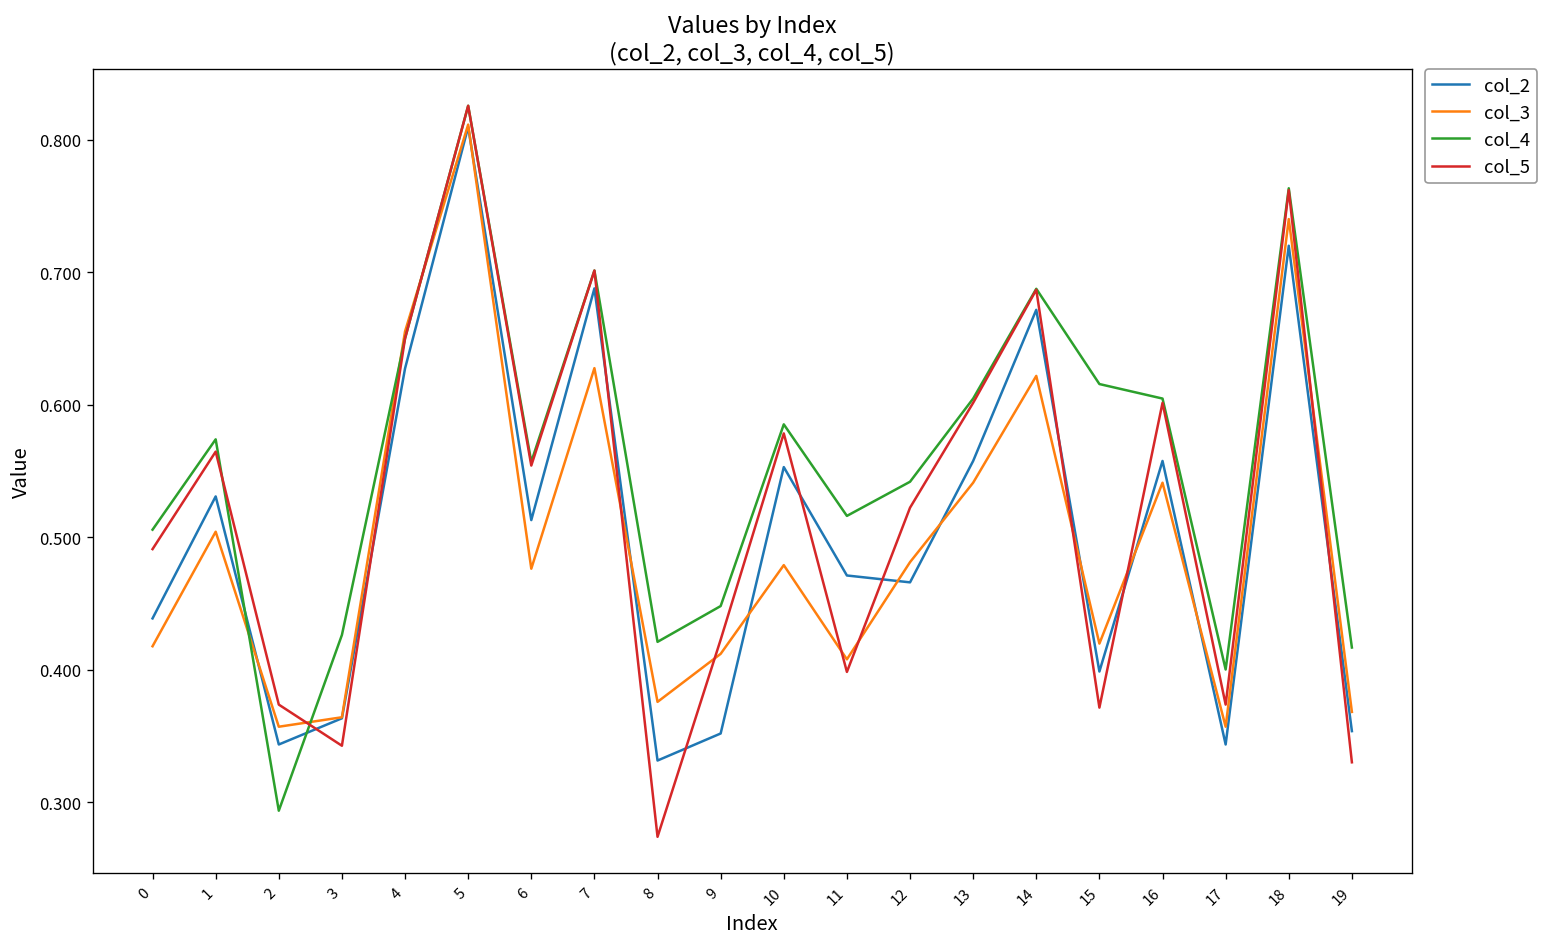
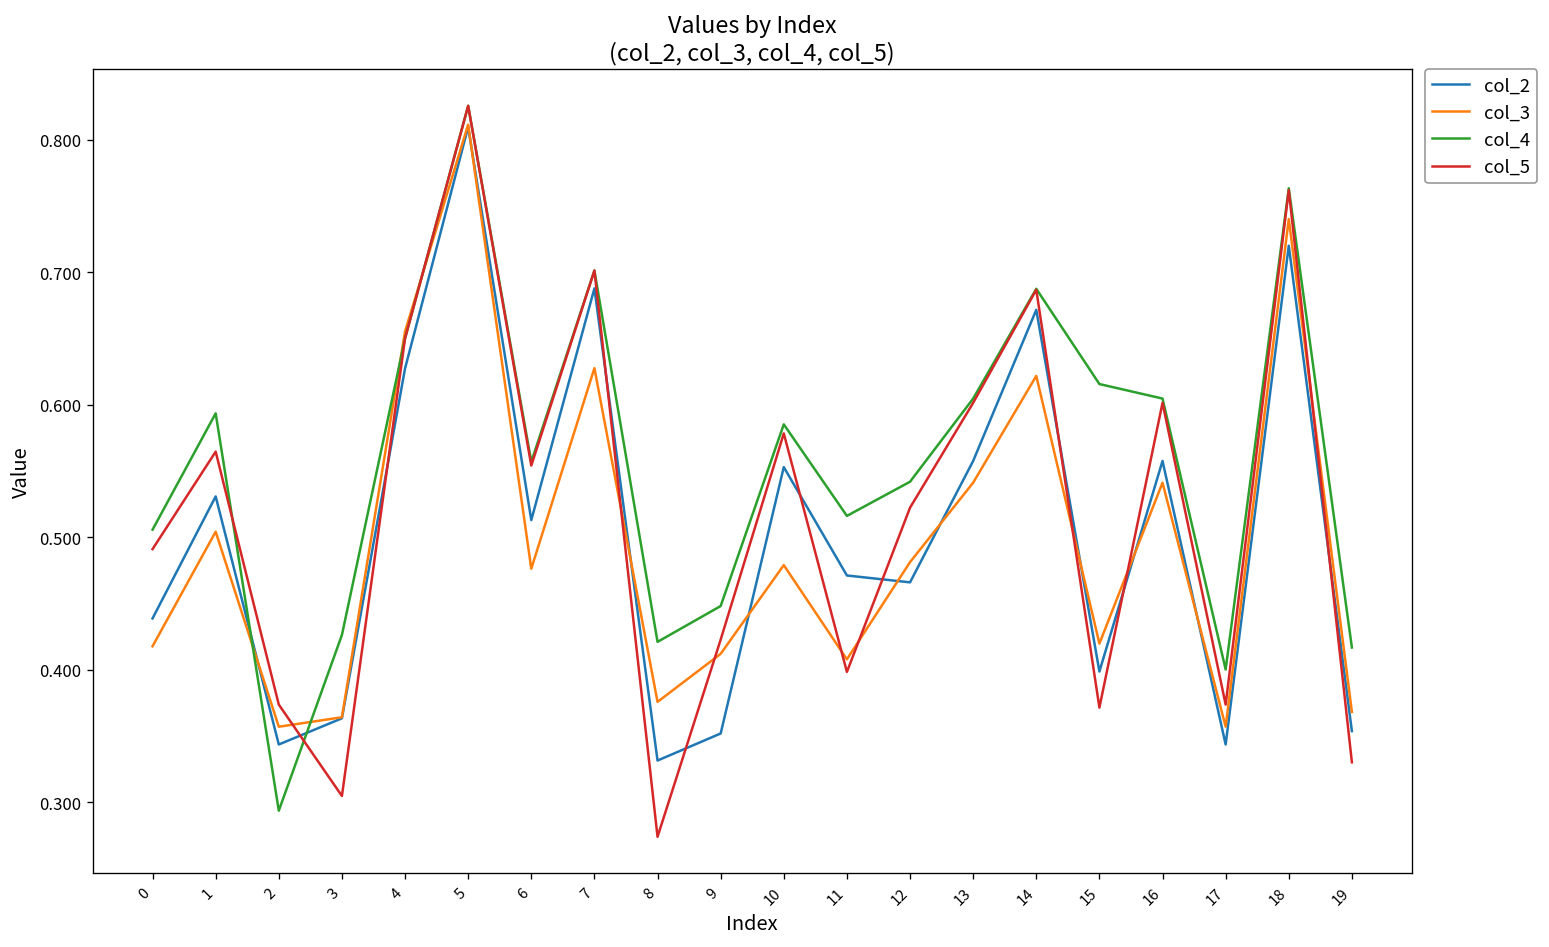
col_4, 1: 0.574 -> 0.593
col_5, 3: 0.343 -> 0.305
